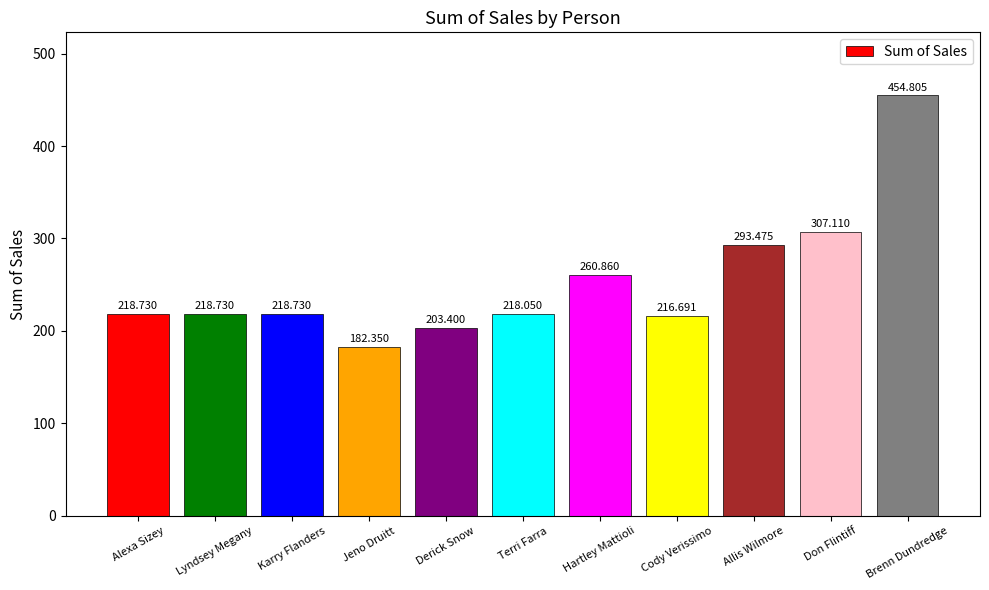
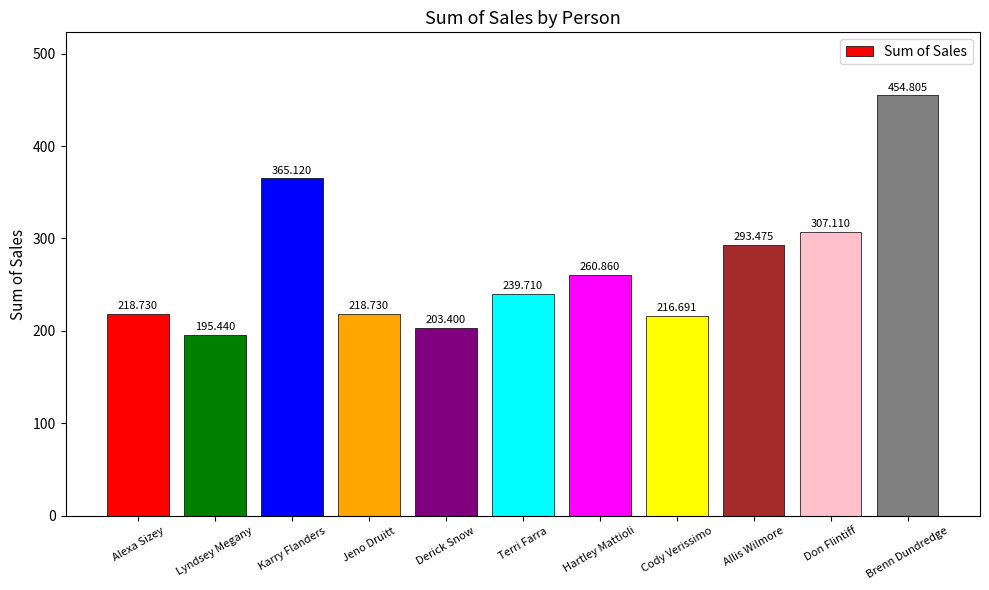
Lyndsey Megany: 218.730 -> 195.440
Karry Flanders: 218.730 -> 365.120
Jeno Druitt: 182.350 -> 218.730
Terri Farra: 218.050 -> 239.710
